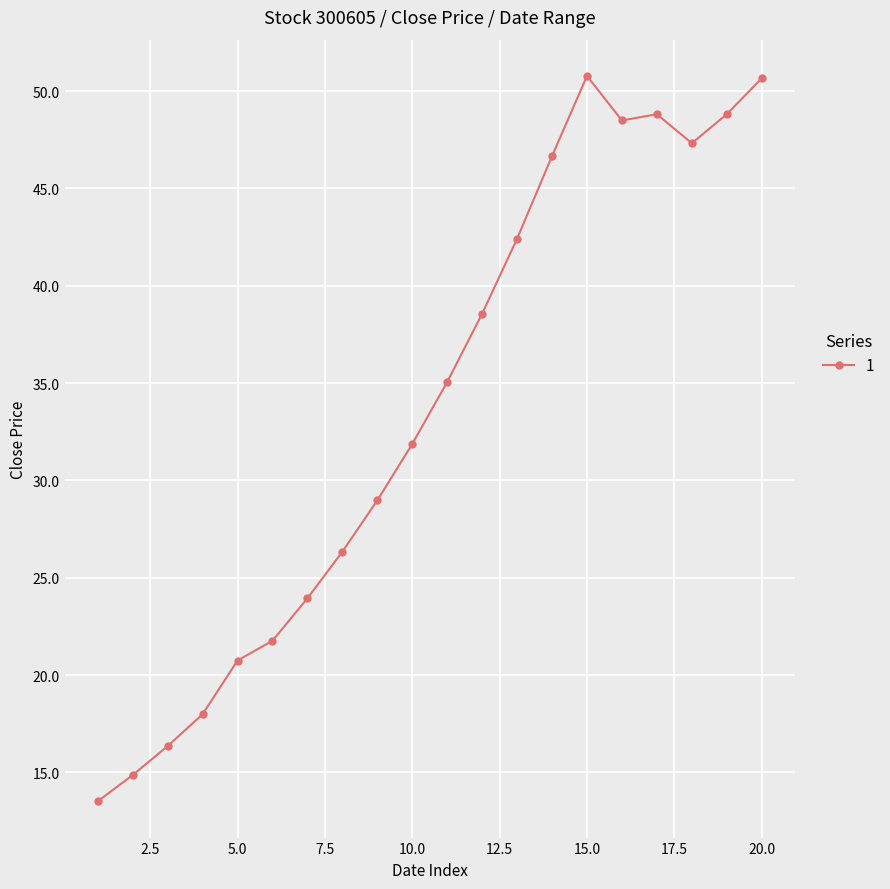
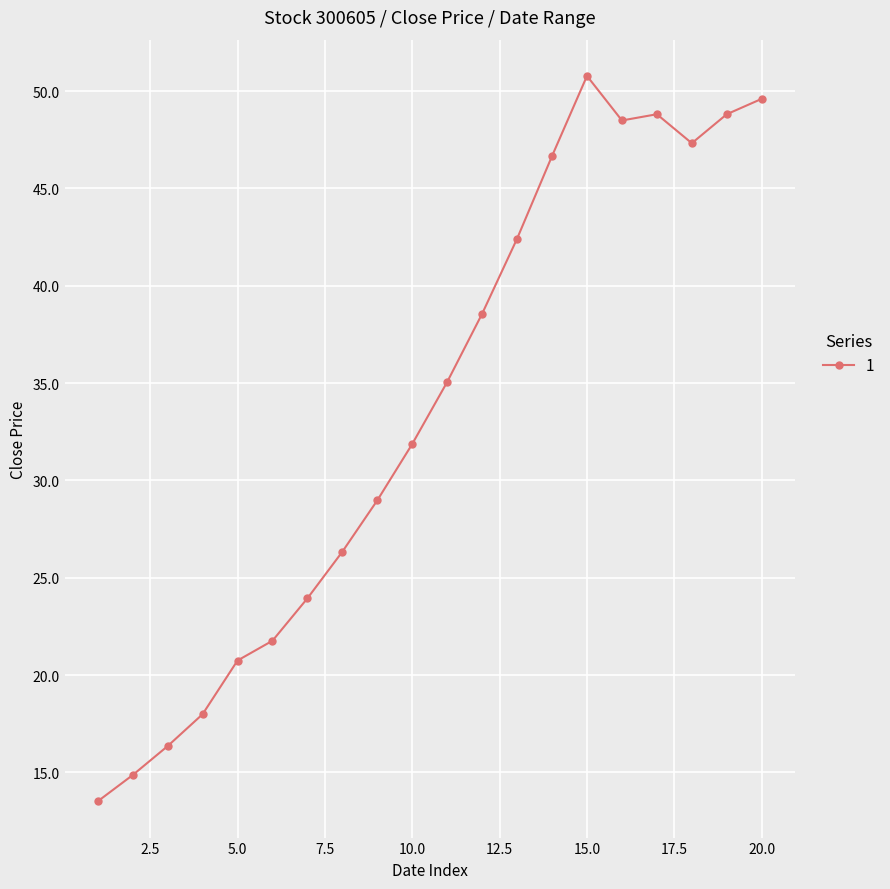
20.0: 50.7 -> 49.6
